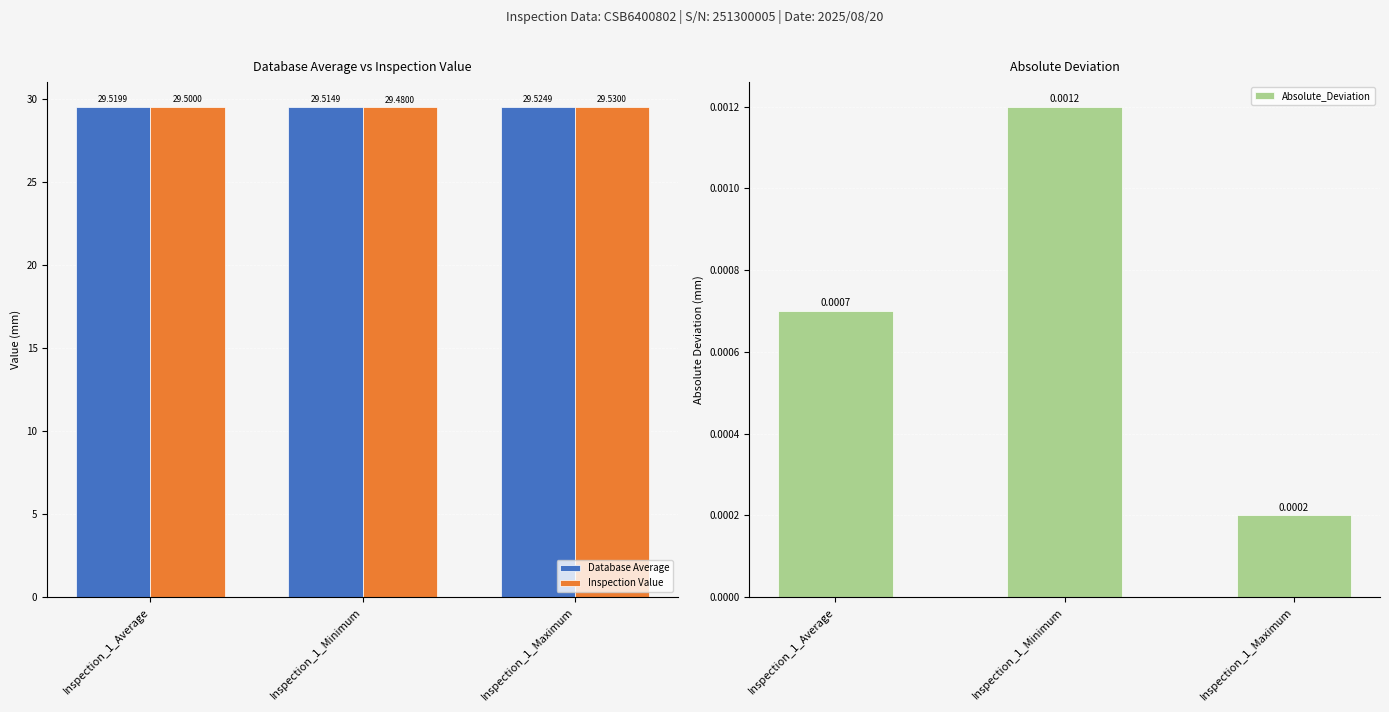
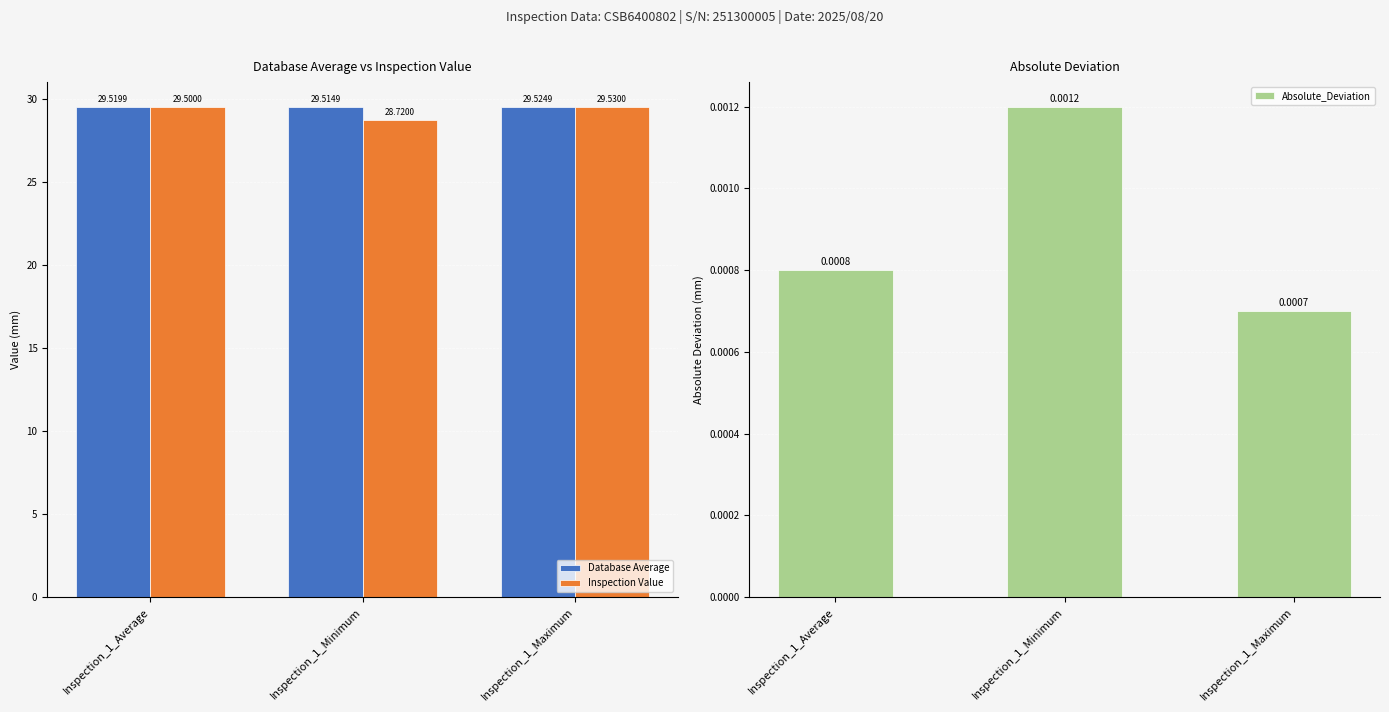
Database Average vs Inspection Value, Inspection Value, Inspection_1_Minimum: 29.4800 -> 28.7200
Absolute Deviation, Inspection_1_Average: 0.0007 -> 0.0008
Absolute Deviation, Inspection_1_Maximum: 0.0002 -> 0.0007
